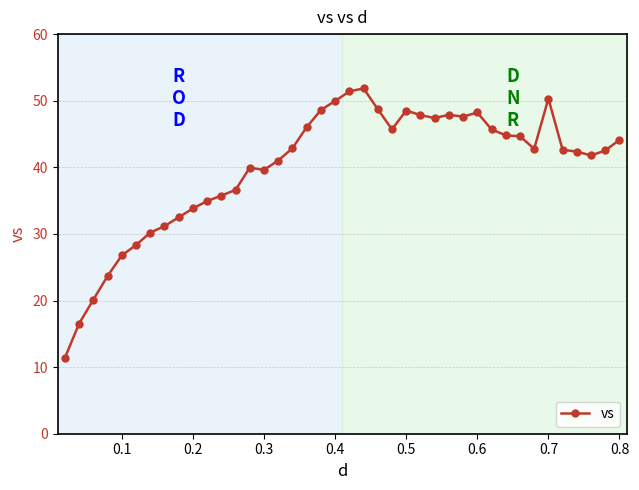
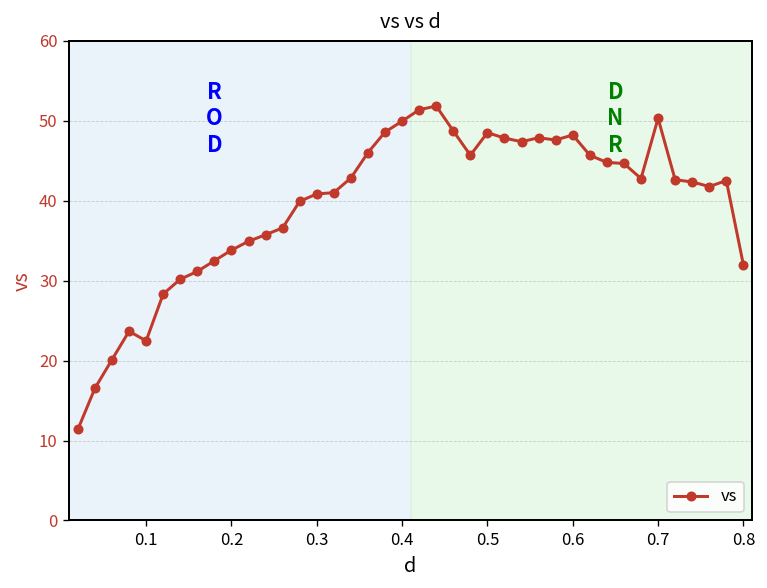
0.1: 27 -> 22
0.3: 40 -> 41
0.8: 44 -> 32
